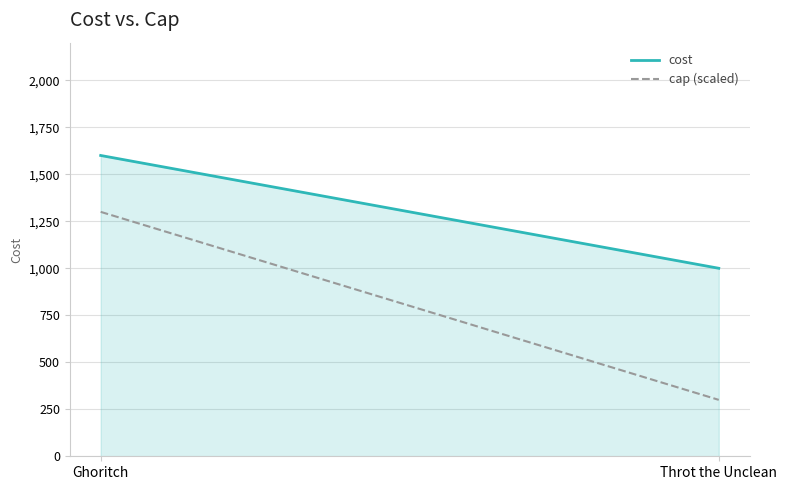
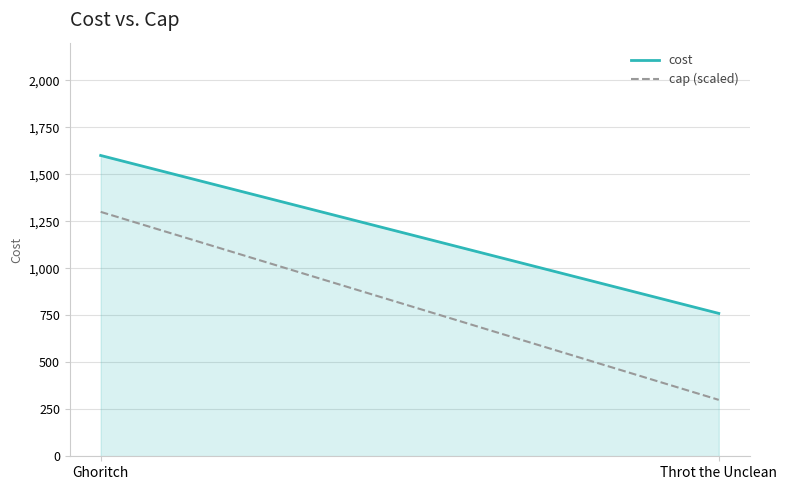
cost, Throt the Unclean: 1,000 -> 760
